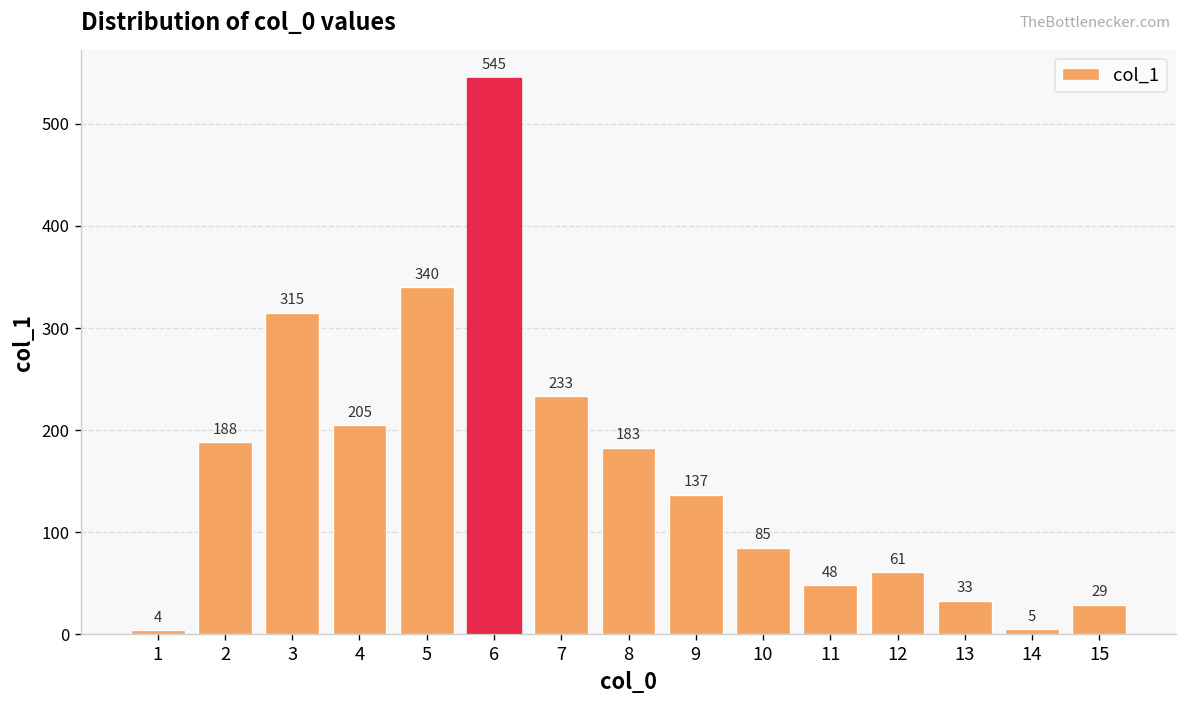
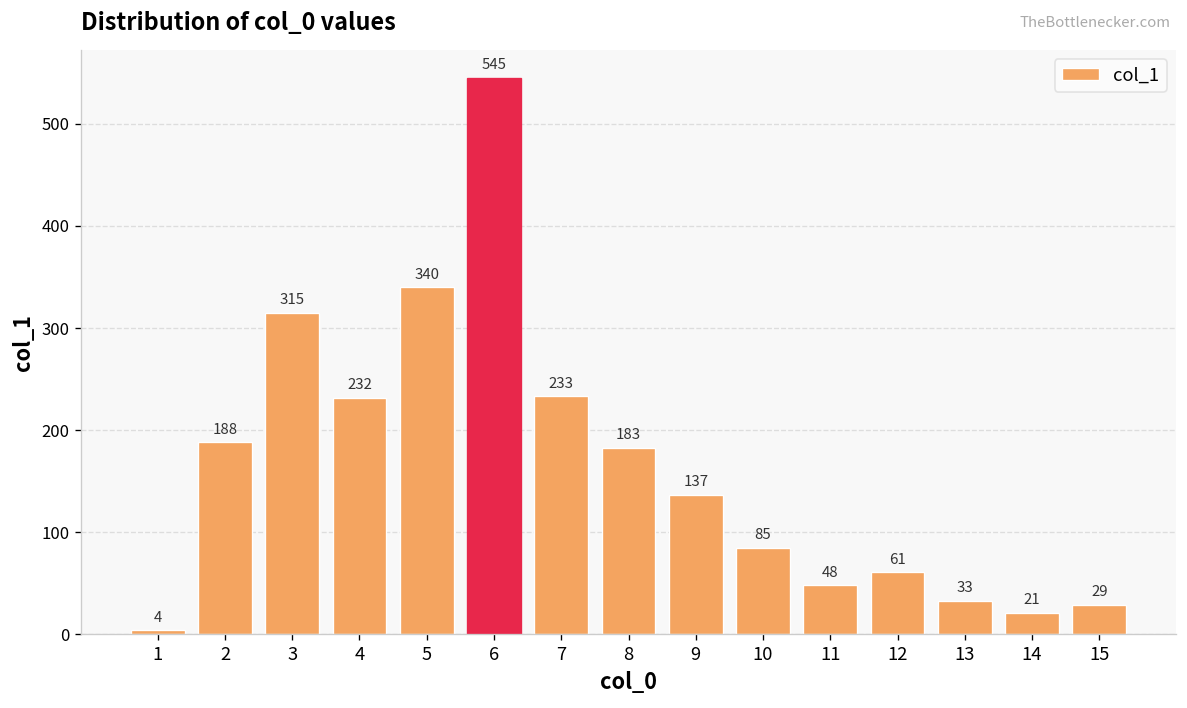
4: 205 -> 232
14: 5 -> 21
